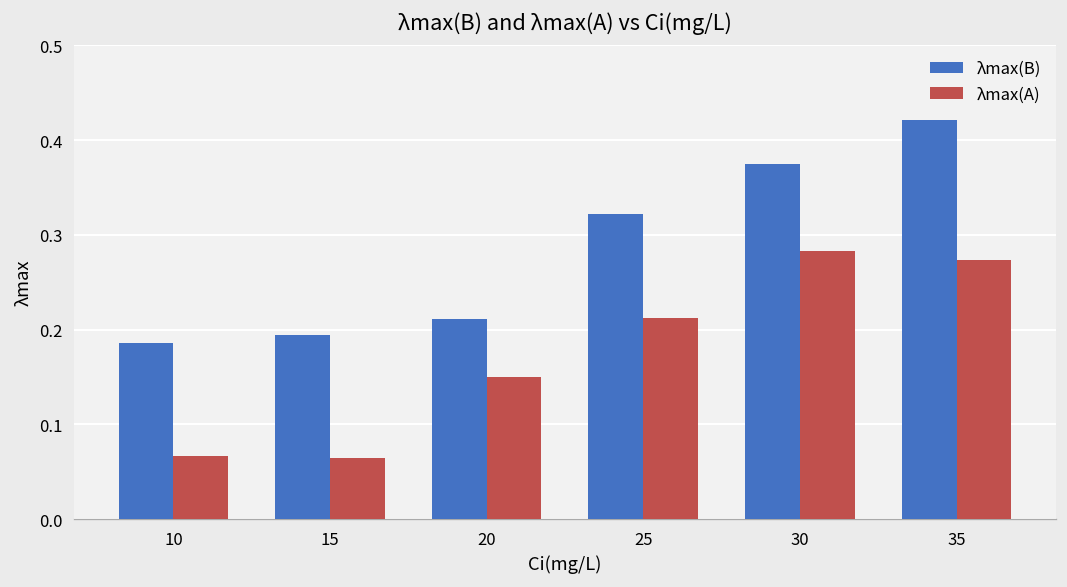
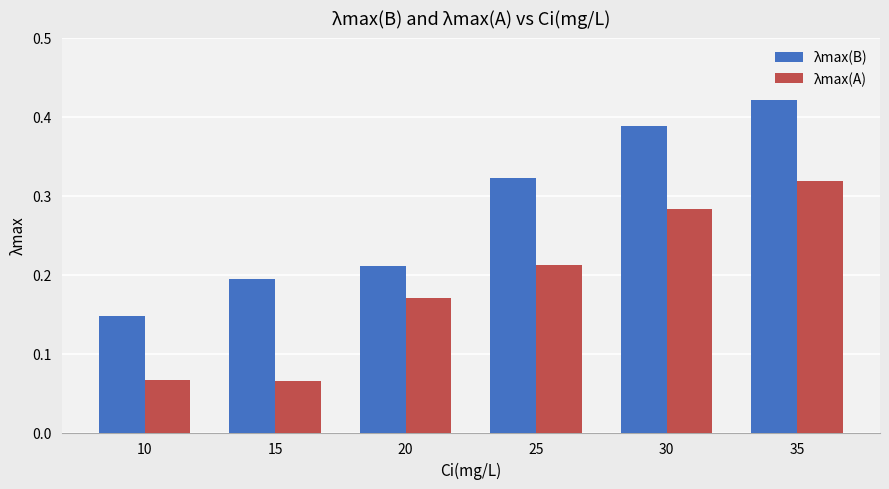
λmax(B), 10: 0.19 -> 0.15
λmax(A), 20: 0.15 -> 0.17
λmax(B), 30: 0.38 -> 0.39
λmax(A), 35: 0.27 -> 0.32
